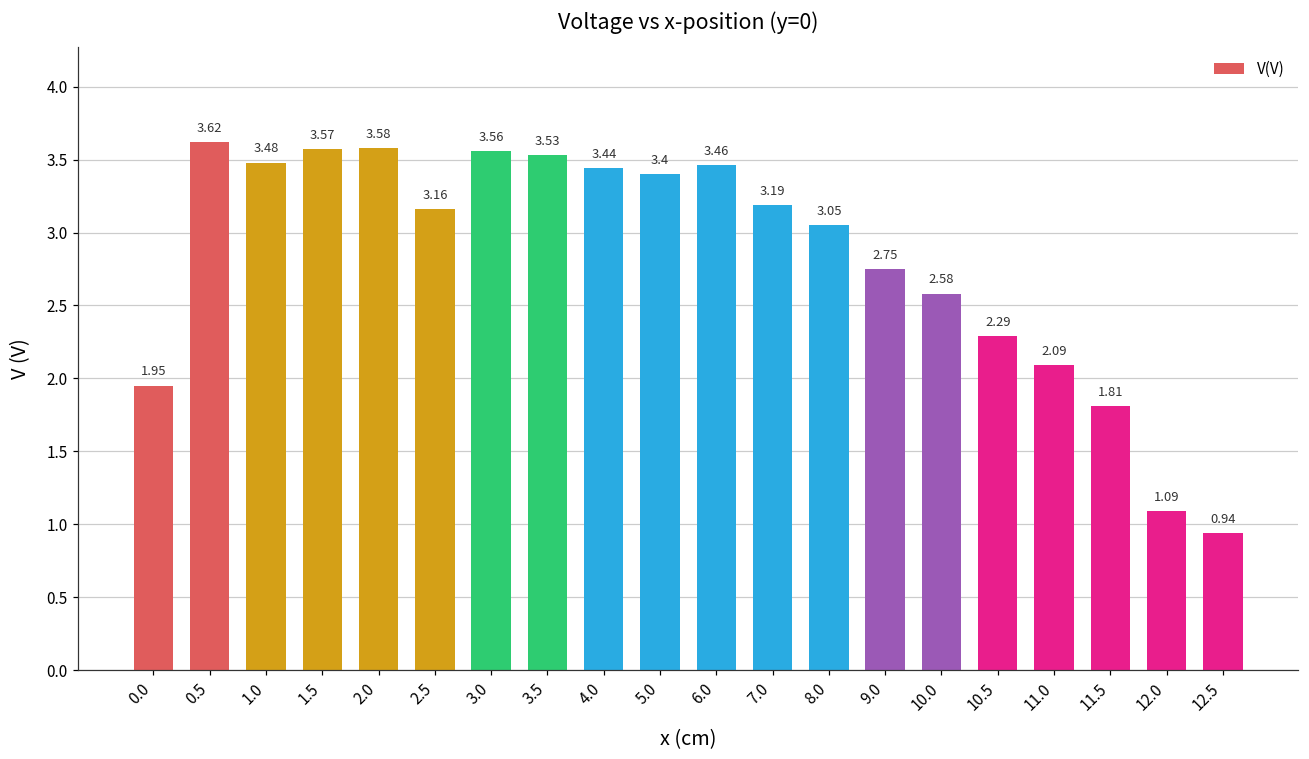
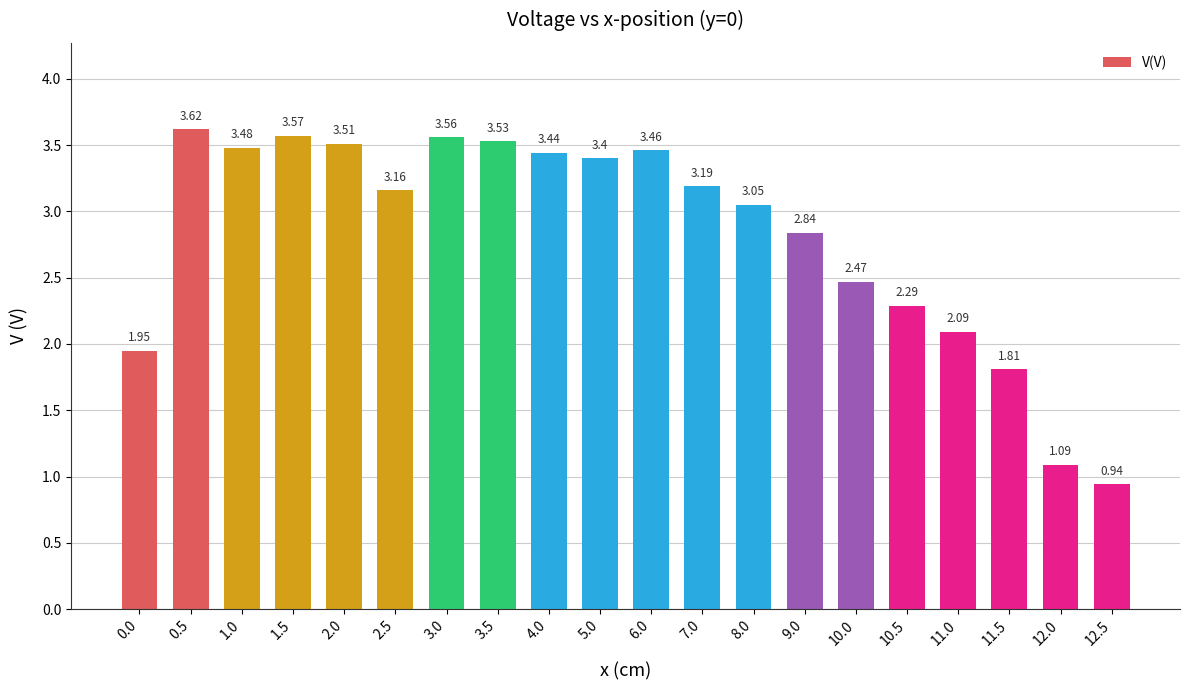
2.0: 3.58 -> 3.51
9.0: 2.75 -> 2.84
10.0: 2.58 -> 2.47
